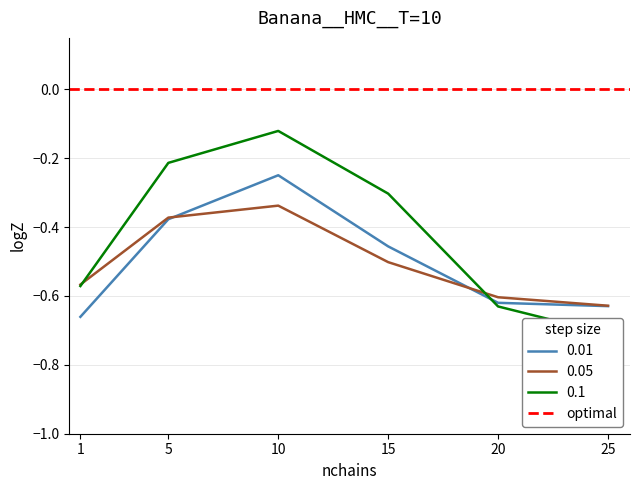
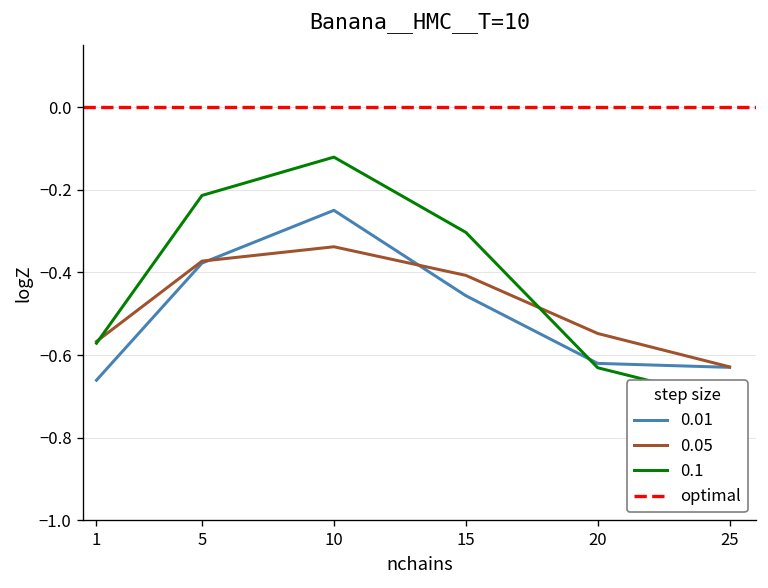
0.05, 15: -0.50 -> -0.41
0.05, 20: -0.60 -> -0.55
